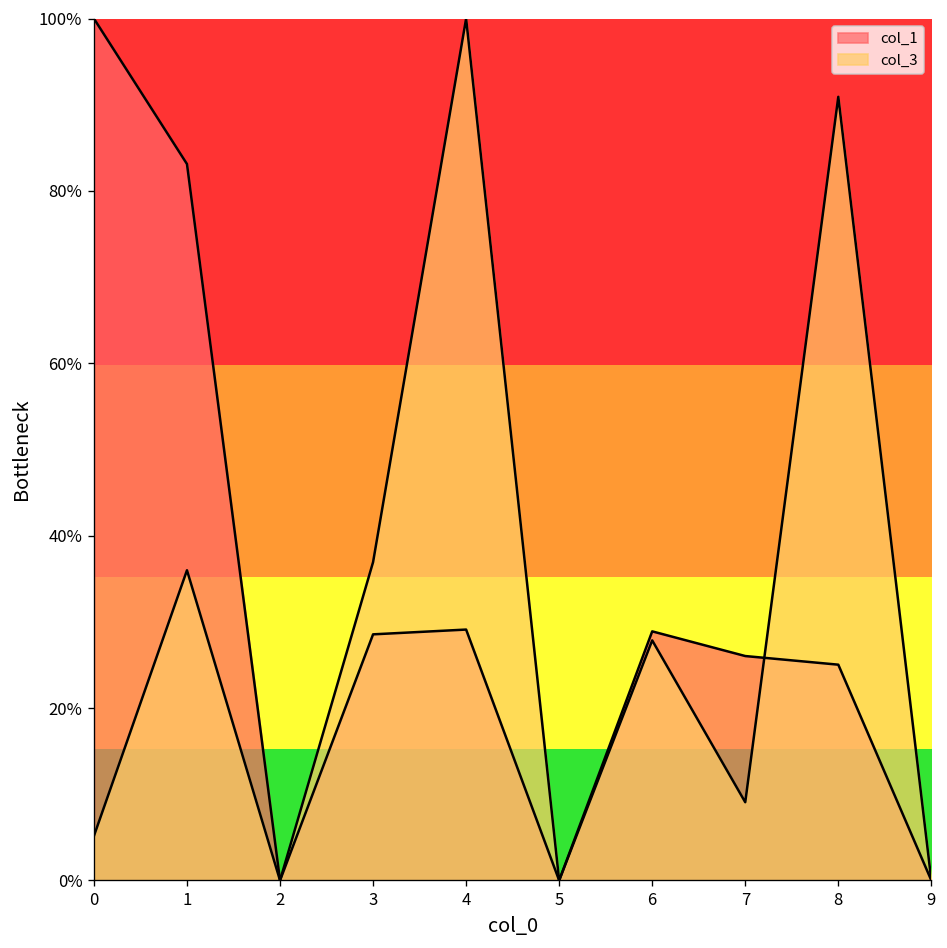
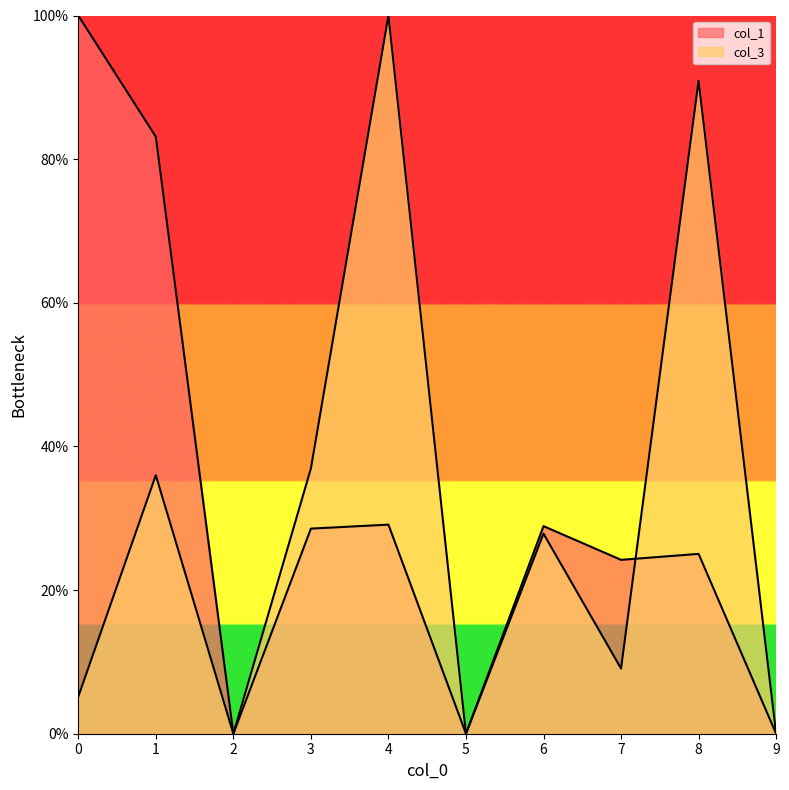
col_1, 7: 26% -> 24%
